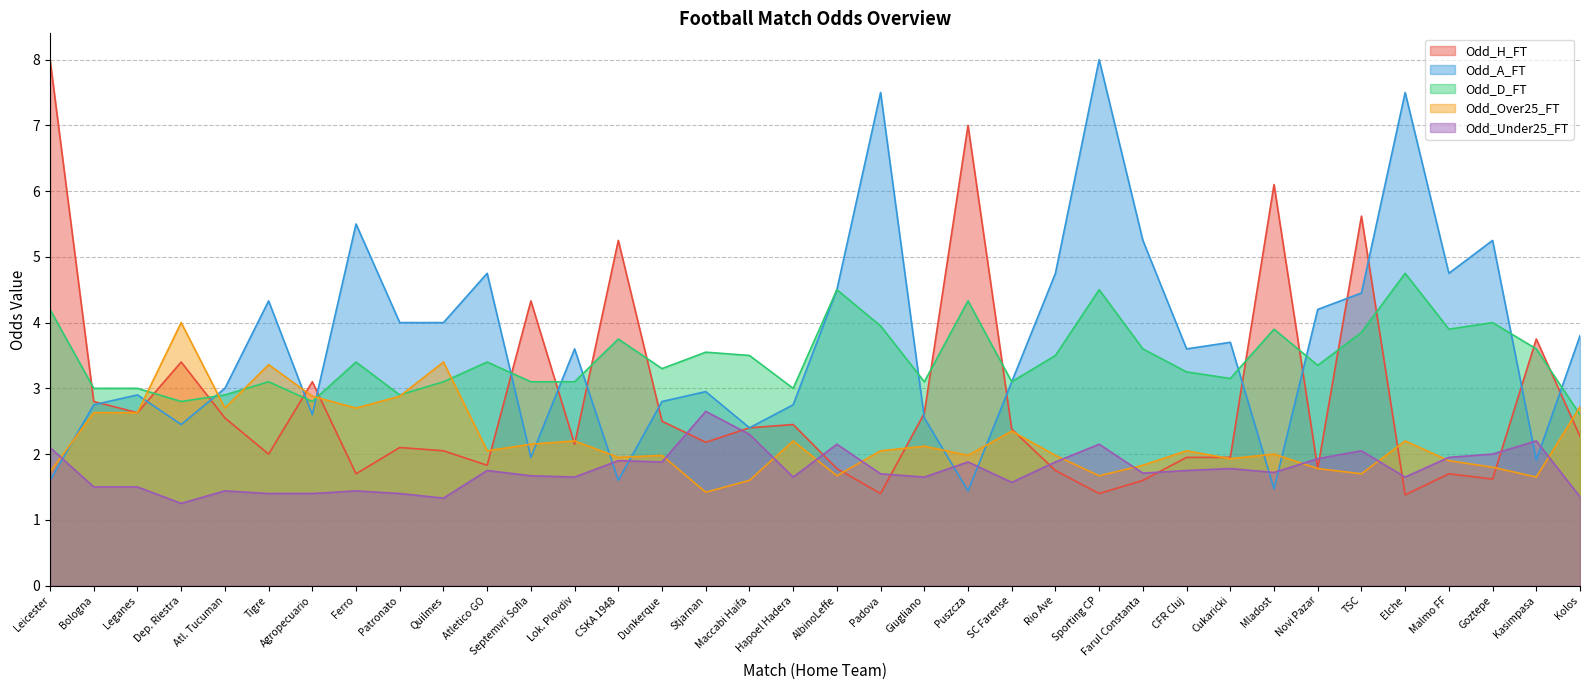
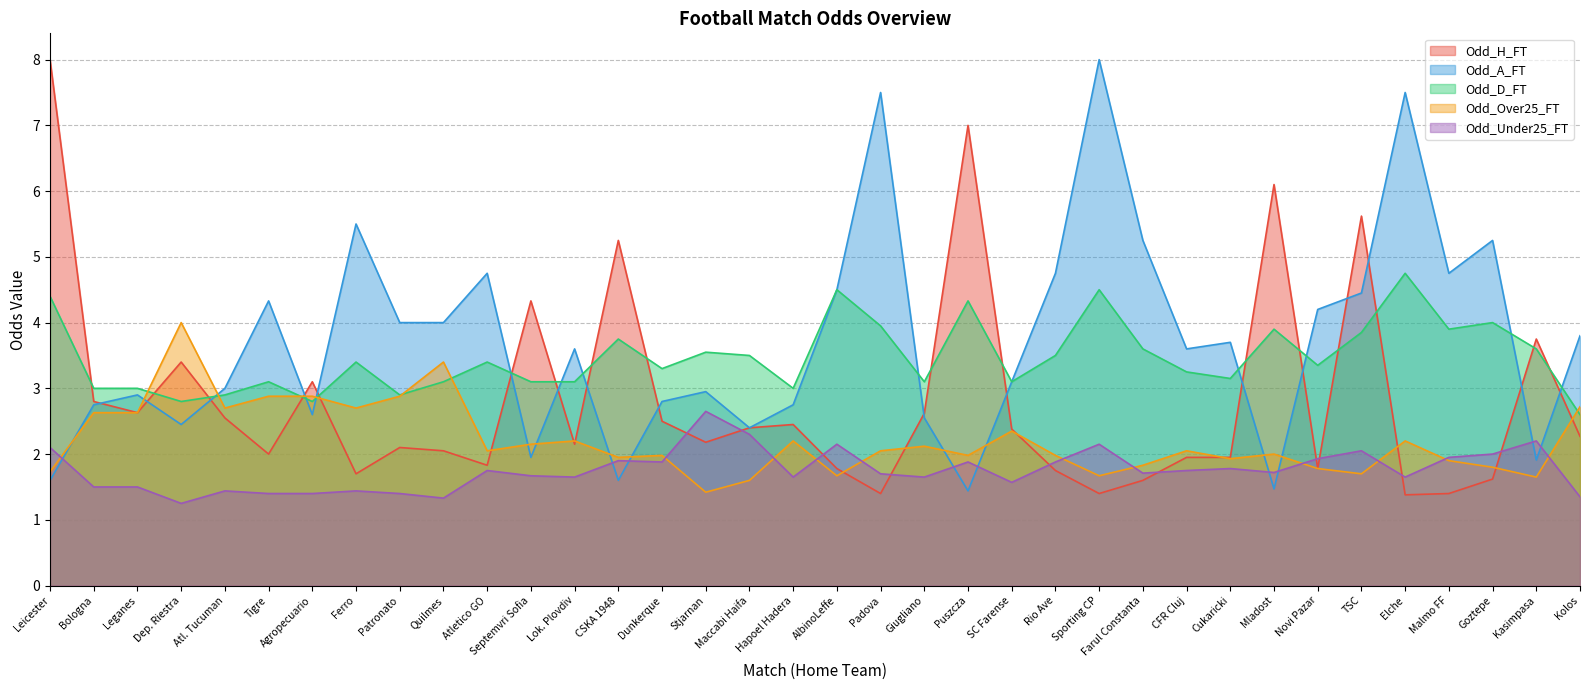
Odd_D_FT, Leicester: 4.2 -> 4.4
Odd_Over25_FT, Tigre: 3.4 -> 2.9
Odd_H_FT, Malmo FF: 1.7 -> 1.4
